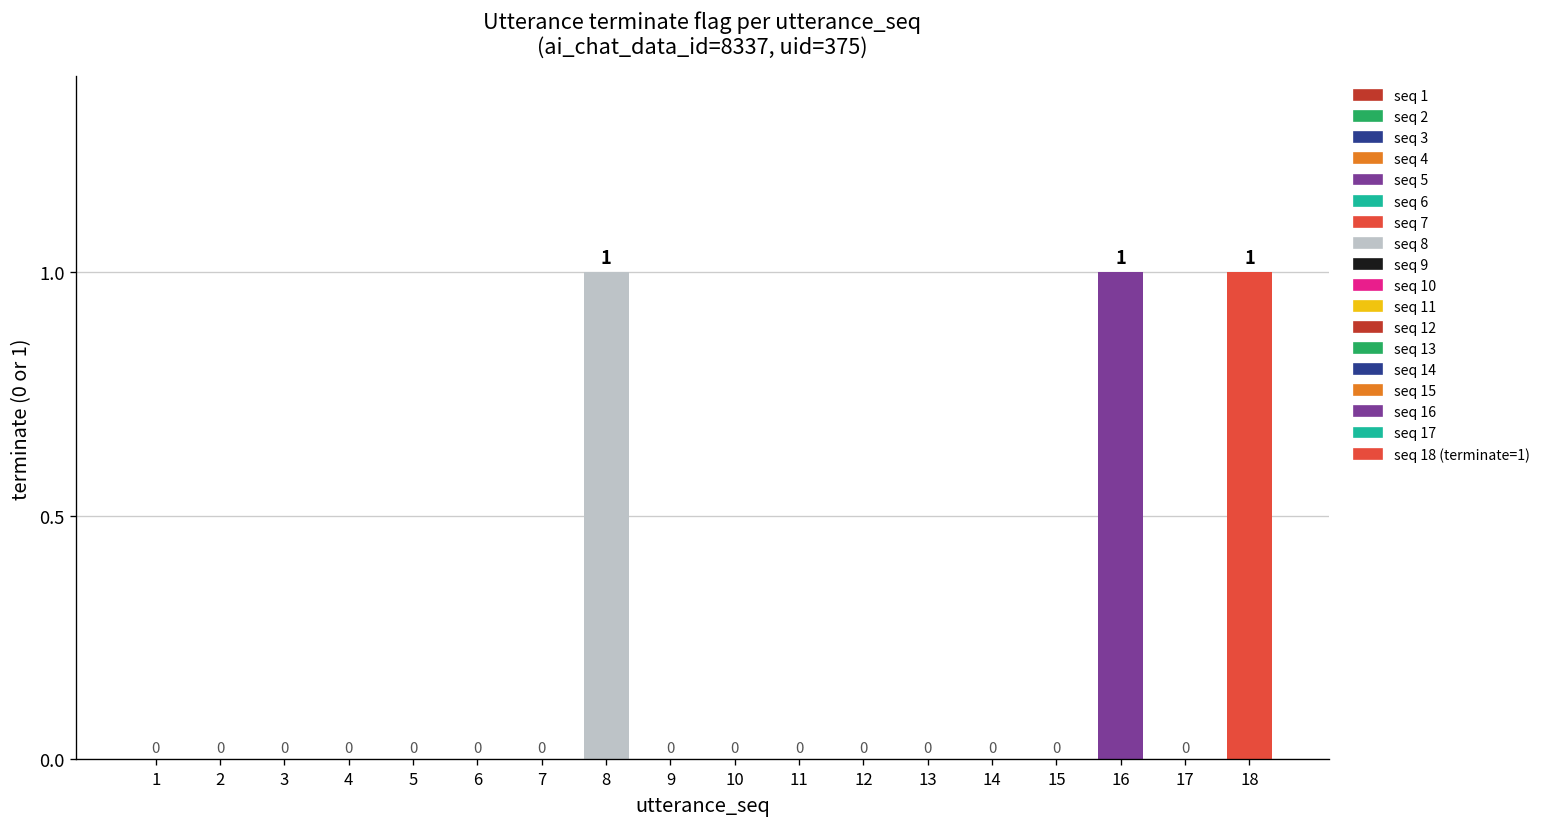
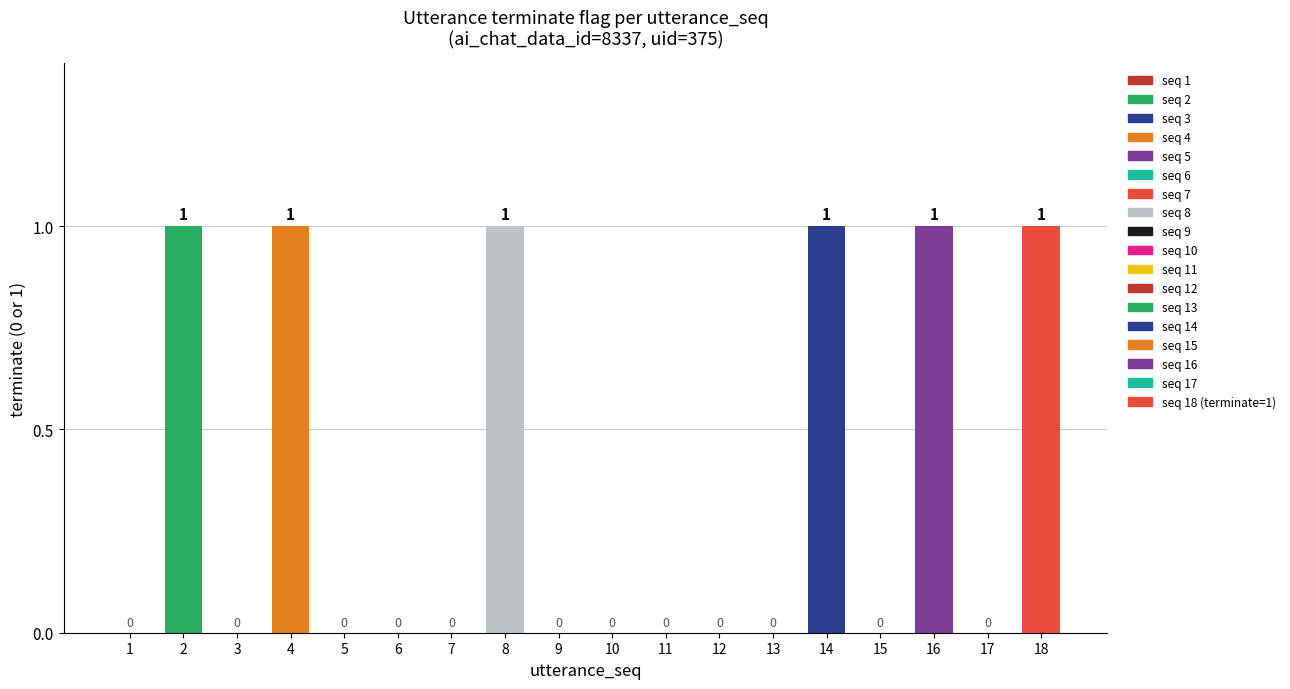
2: 0 -> 1
4: 0 -> 1
14: 0 -> 1
